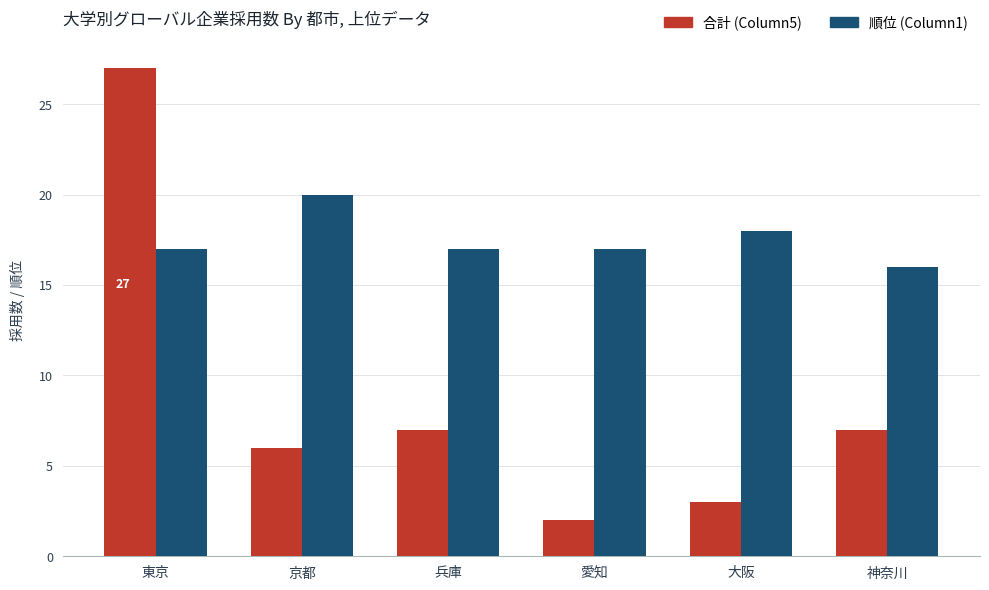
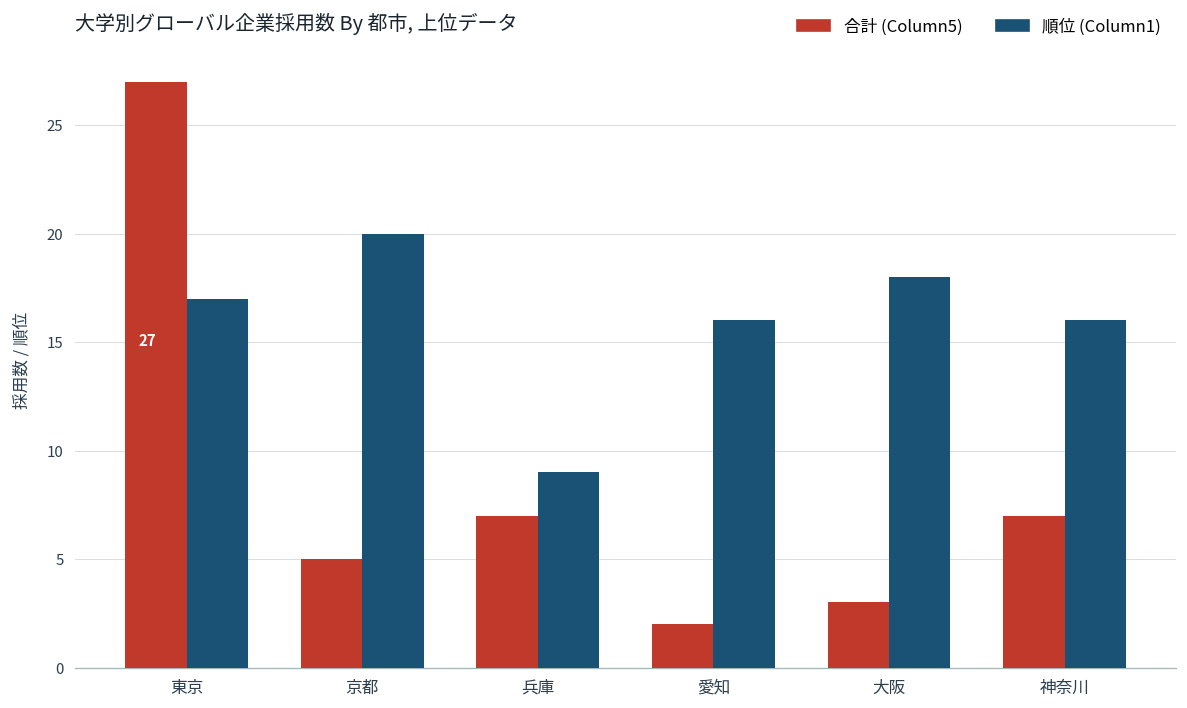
合計 (Column5), 京都: 6 -> 5
順位 (Column1), 兵庫: 17 -> 9
順位 (Column1), 愛知: 17 -> 16
